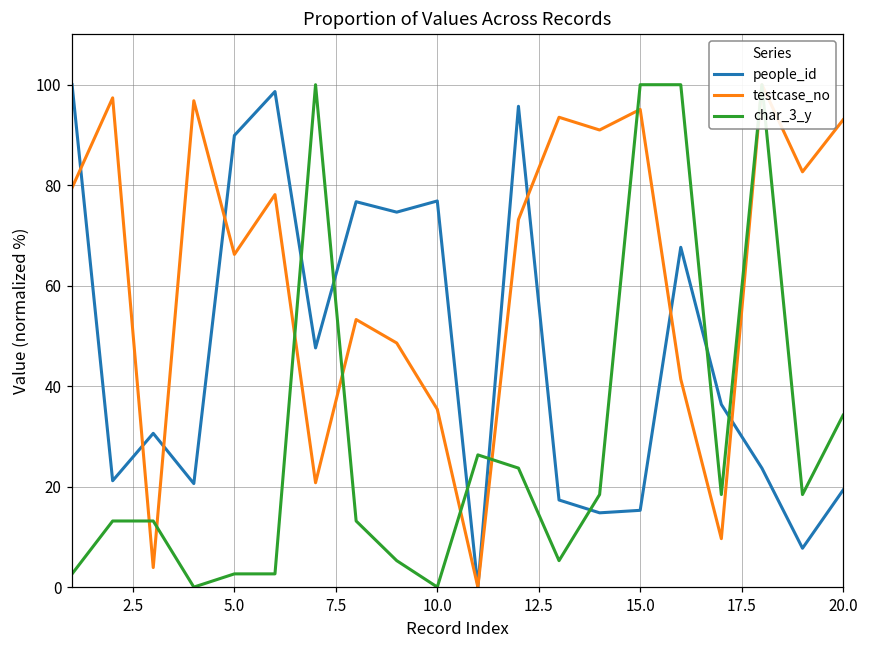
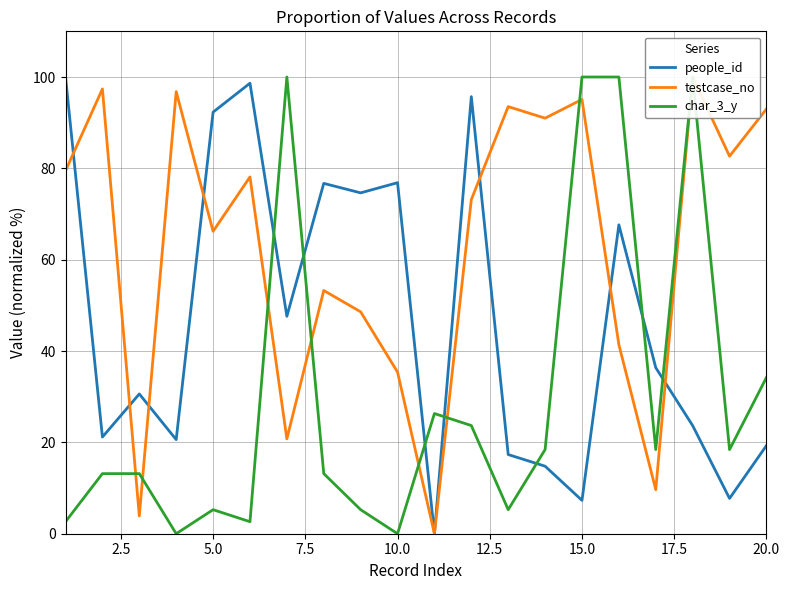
people_id, 5.0: 90 -> 92
char_3_y, 5.0: 3 -> 5
people_id, 15.0: 15 -> 7
